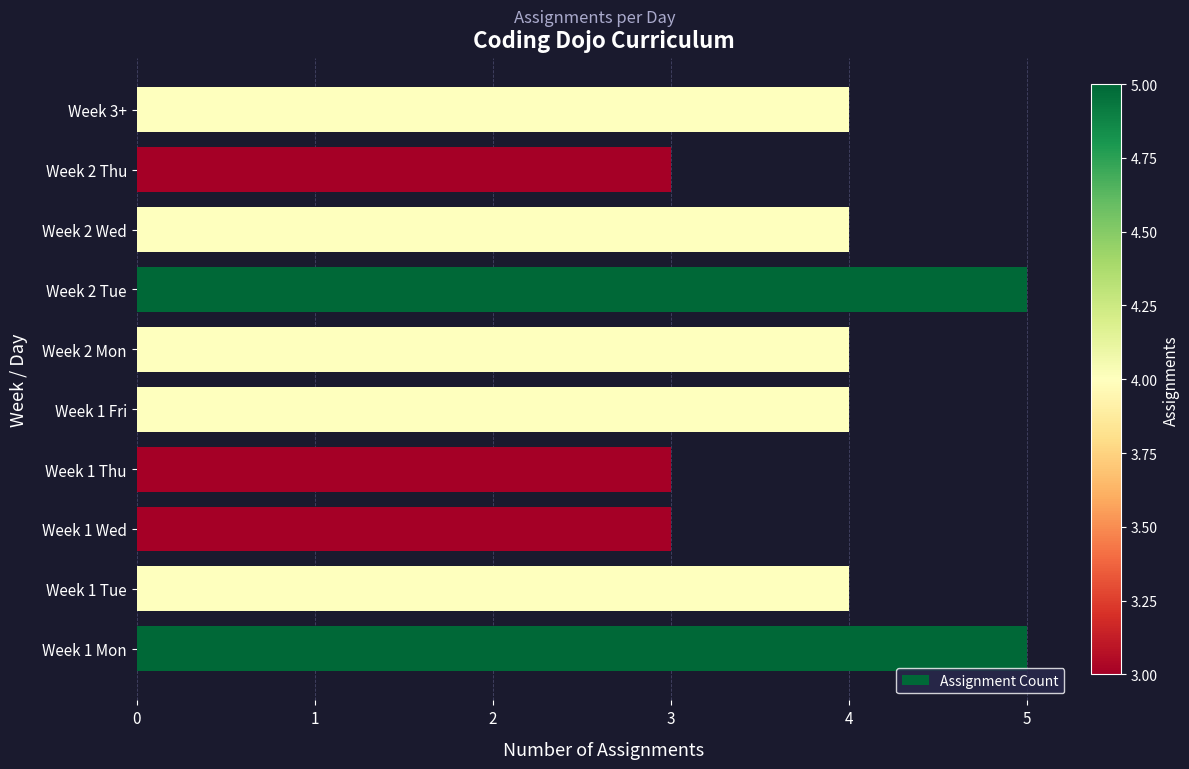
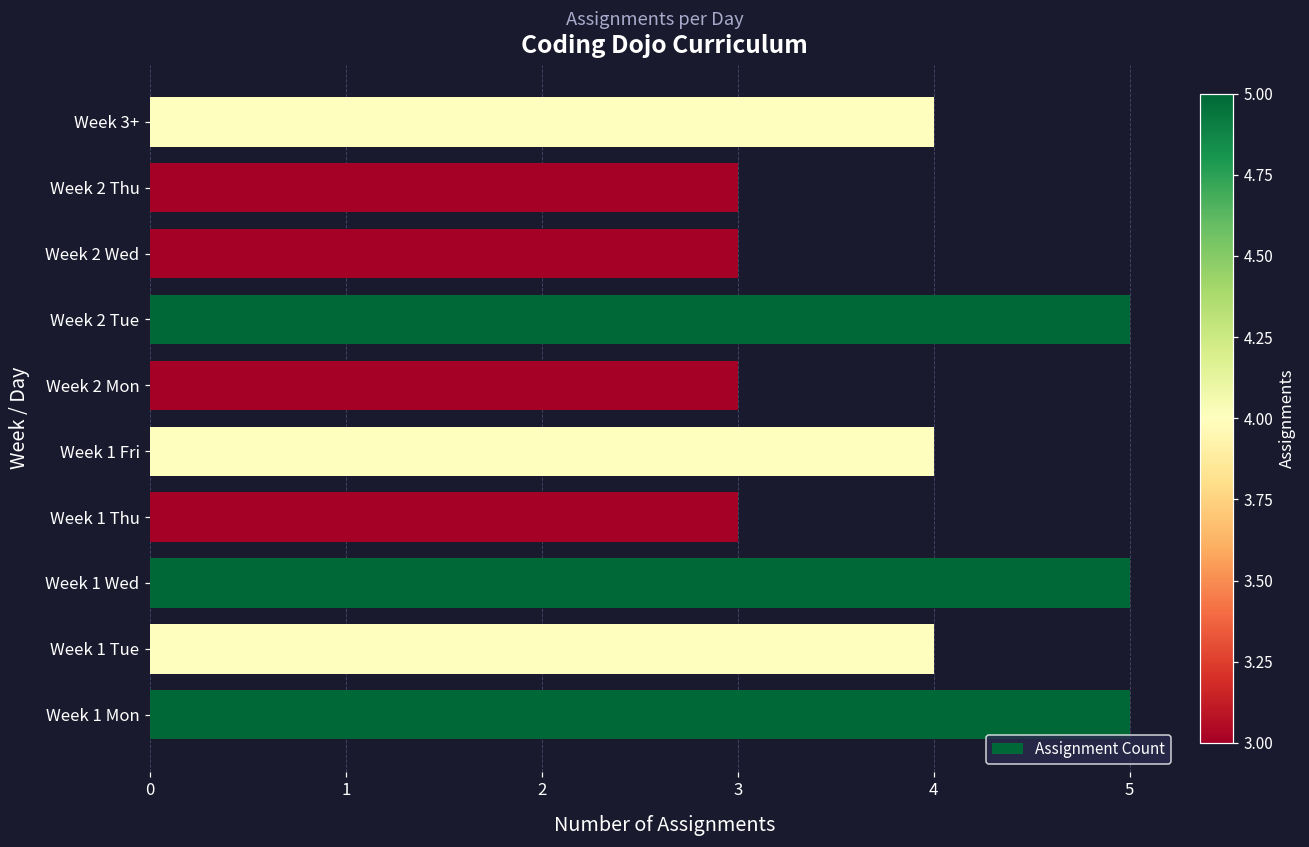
Week 2 Wed: 4 -> 3
Week 2 Mon: 4 -> 3
Week 1 Wed: 3 -> 5
